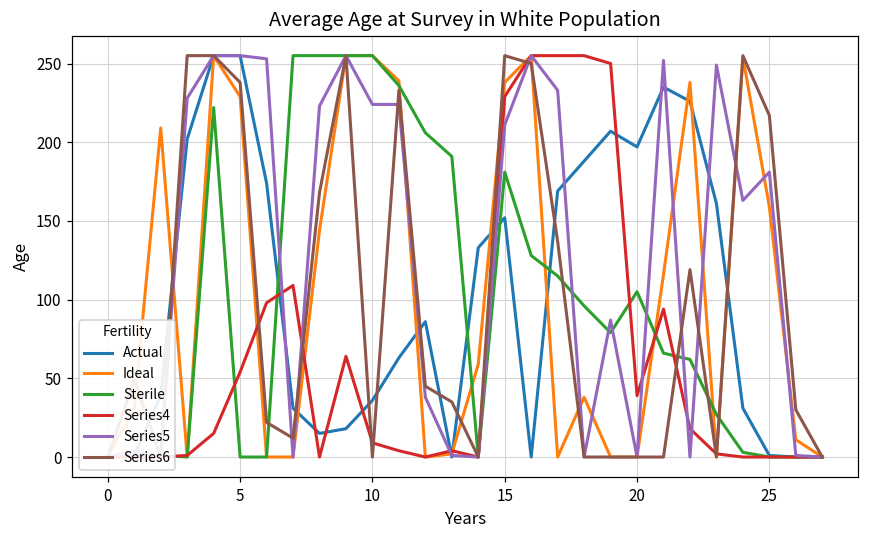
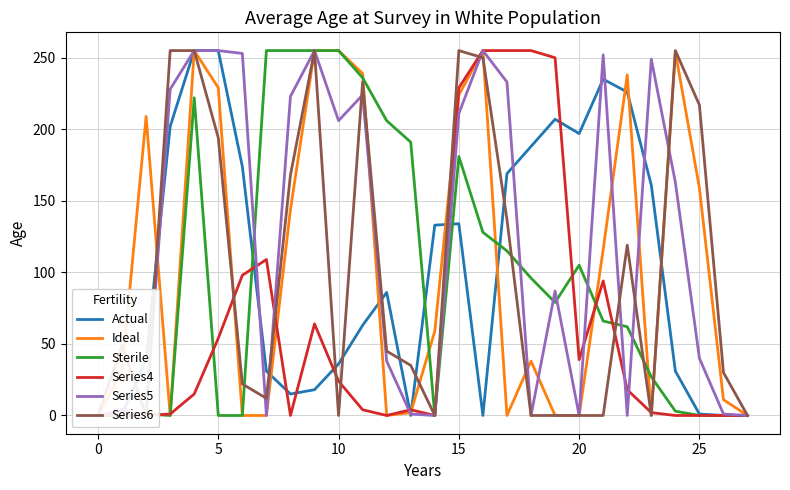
Series6, 5: 238 -> 194
Series4, 10: 9 -> 24
Series5, 10: 224 -> 206
Actual, 15: 152 -> 134
Ideal, 15: 238 -> 224
Series5, 25: 181 -> 40
